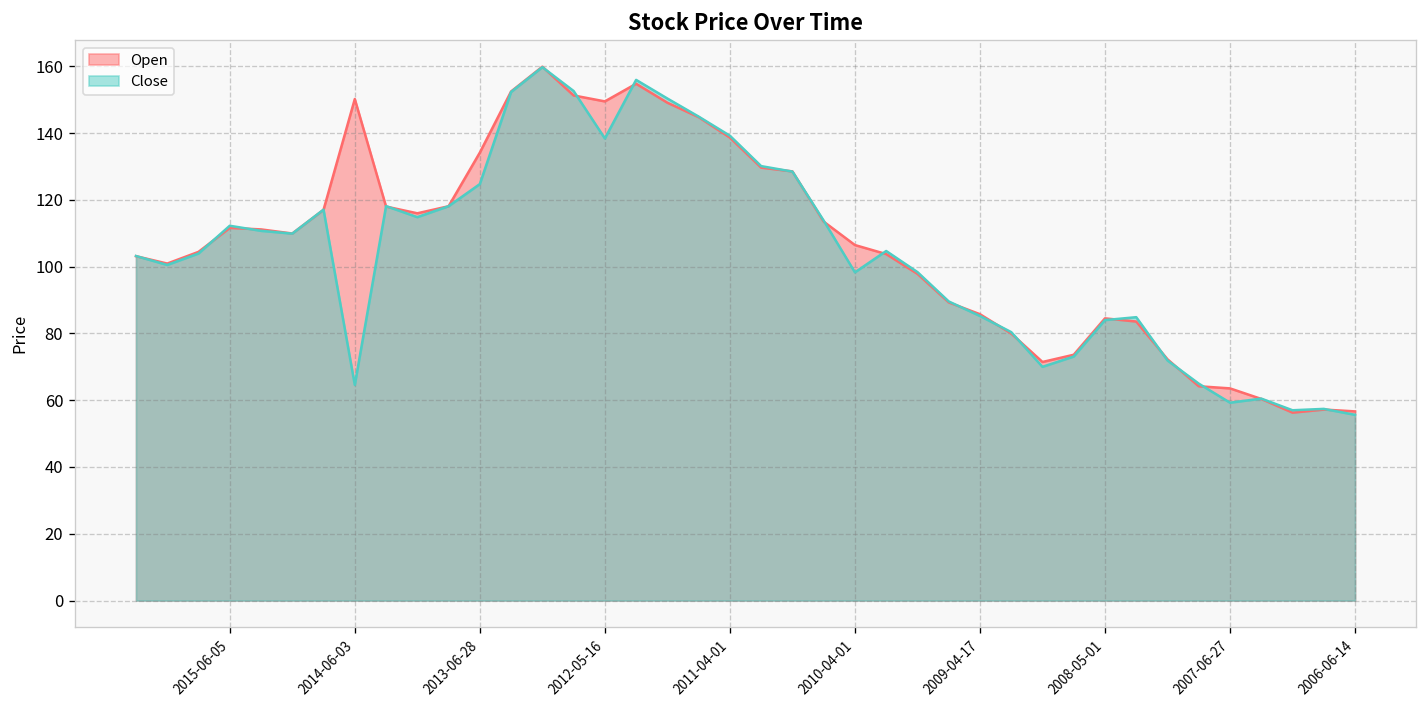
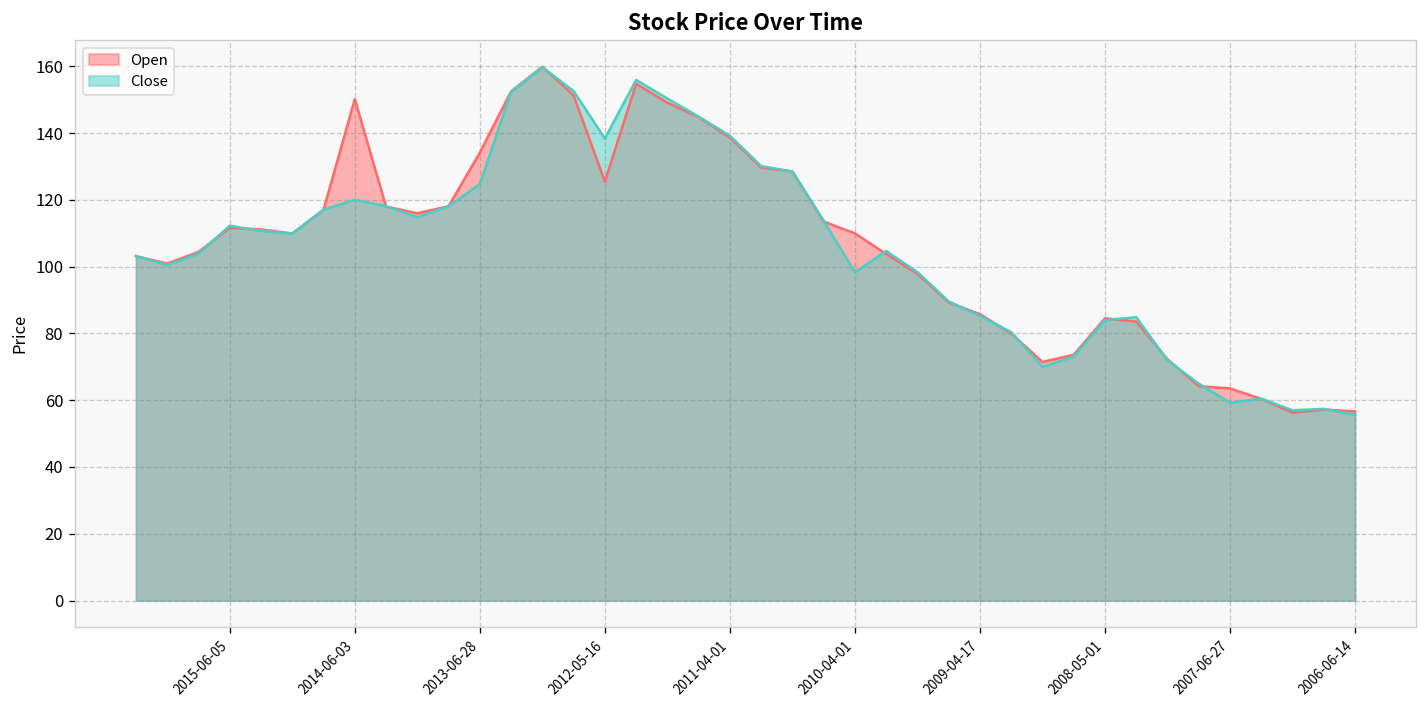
Close, 2014-06-03: 65 -> 120
Open, 2012-05-16: 149 -> 125
Open, 2010-04-01: 106 -> 110
